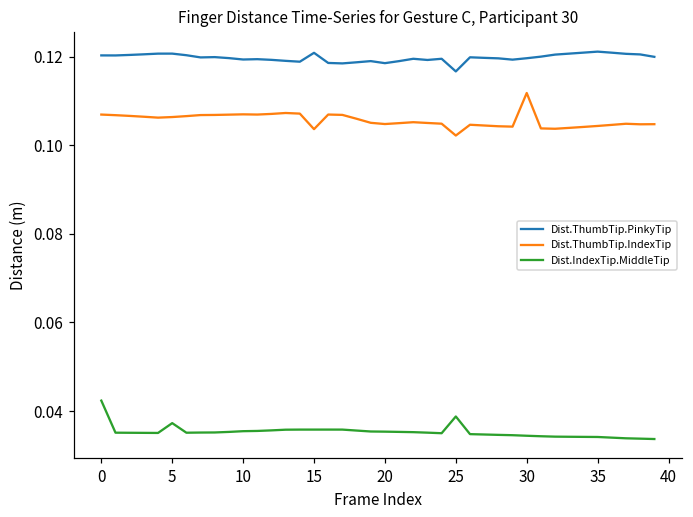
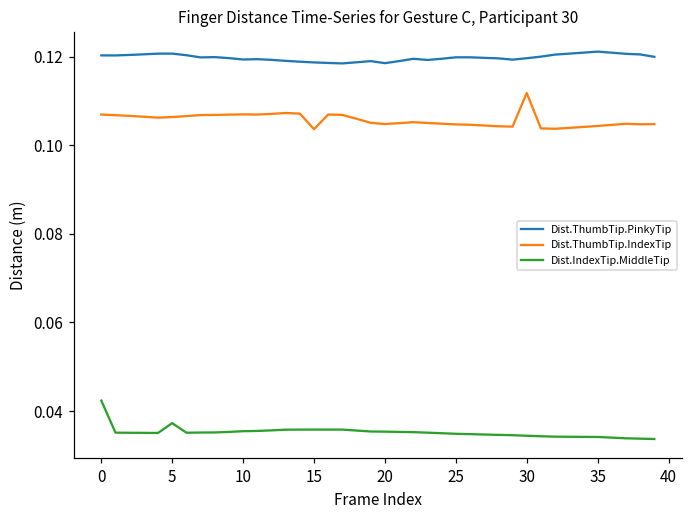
Dist.ThumbTip.PinkyTip, 15: 0.121 -> 0.119
Dist.ThumbTip.PinkyTip, 25: 0.117 -> 0.120
Dist.ThumbTip.IndexTip, 25: 0.102 -> 0.105
Dist.IndexTip.MiddleTip, 25: 0.039 -> 0.035
